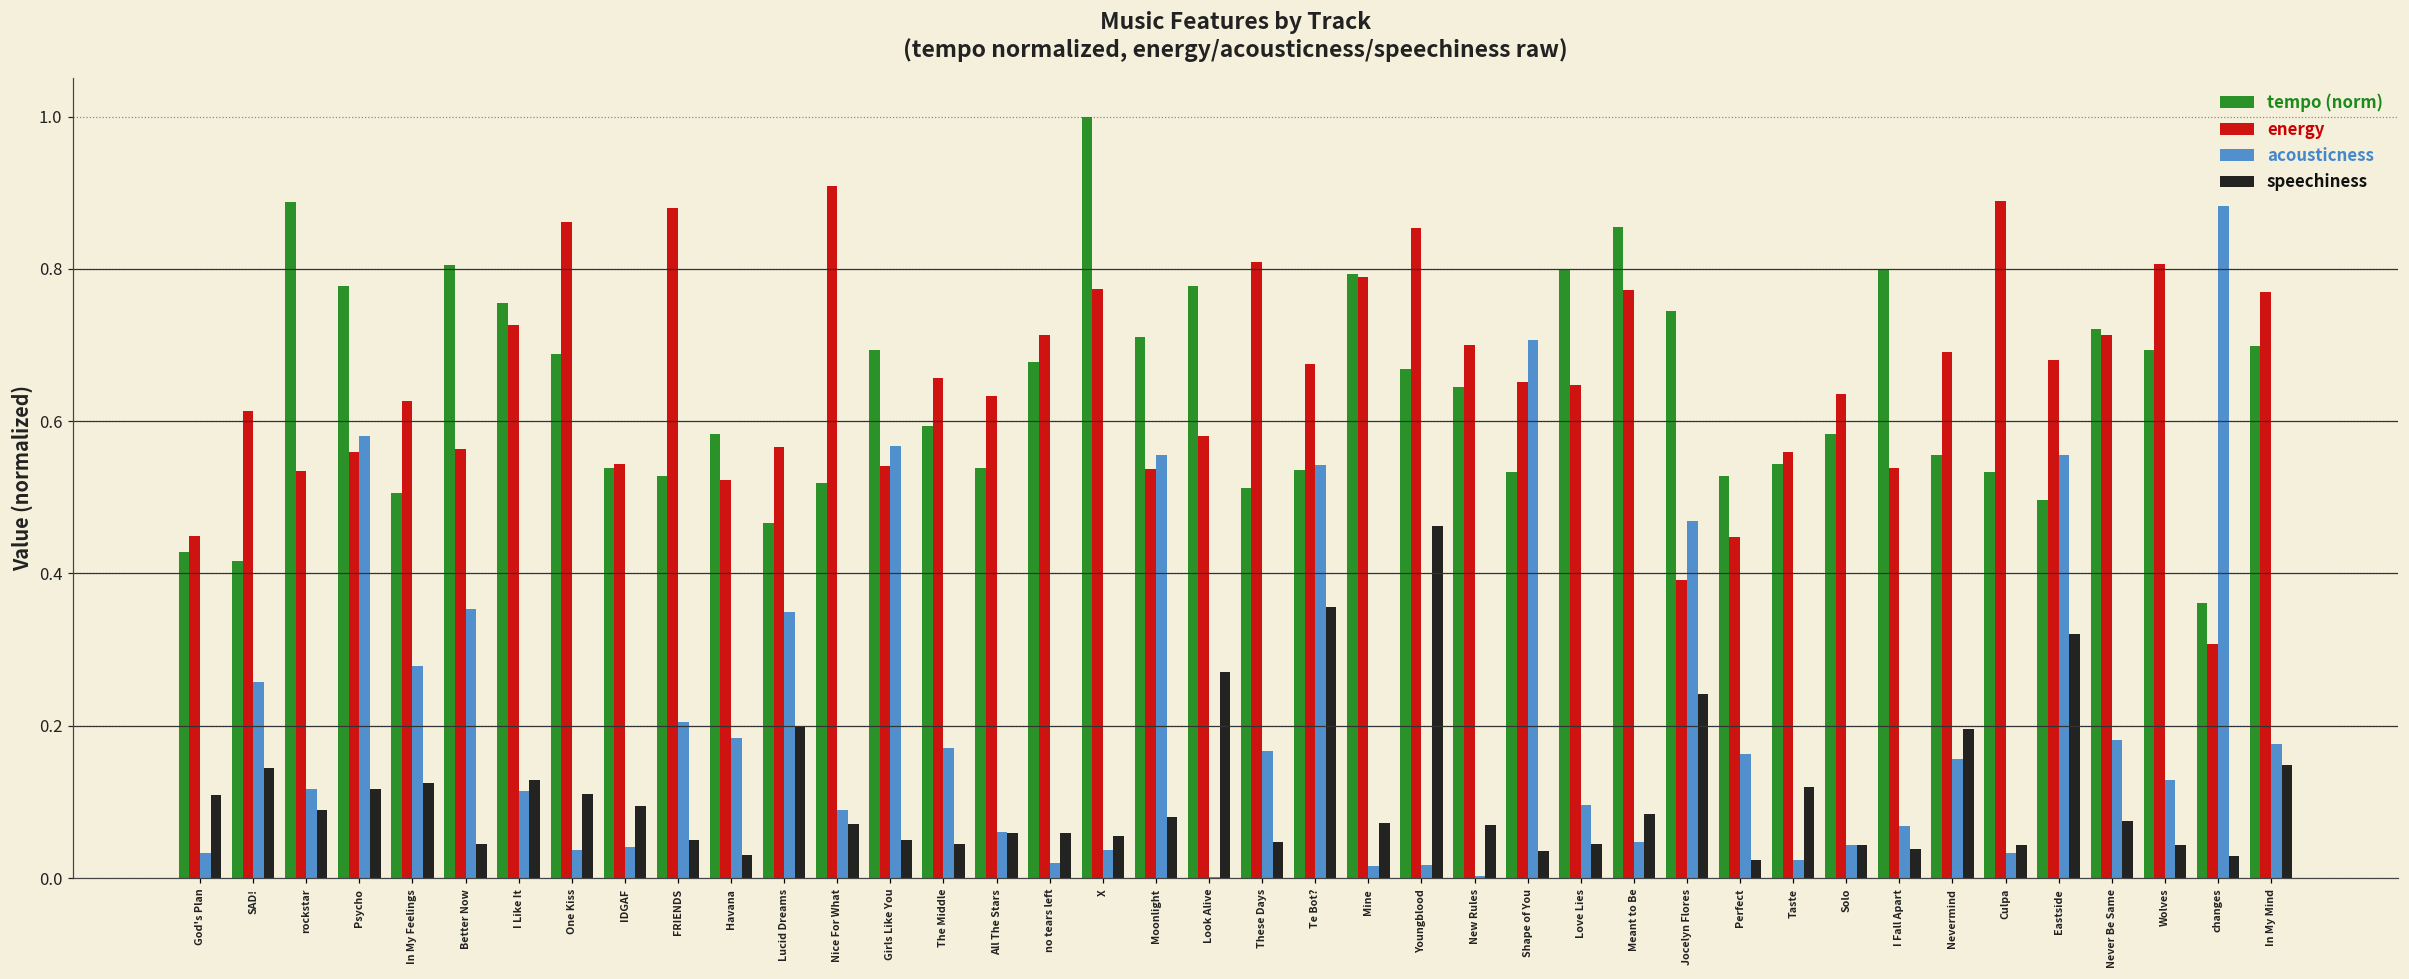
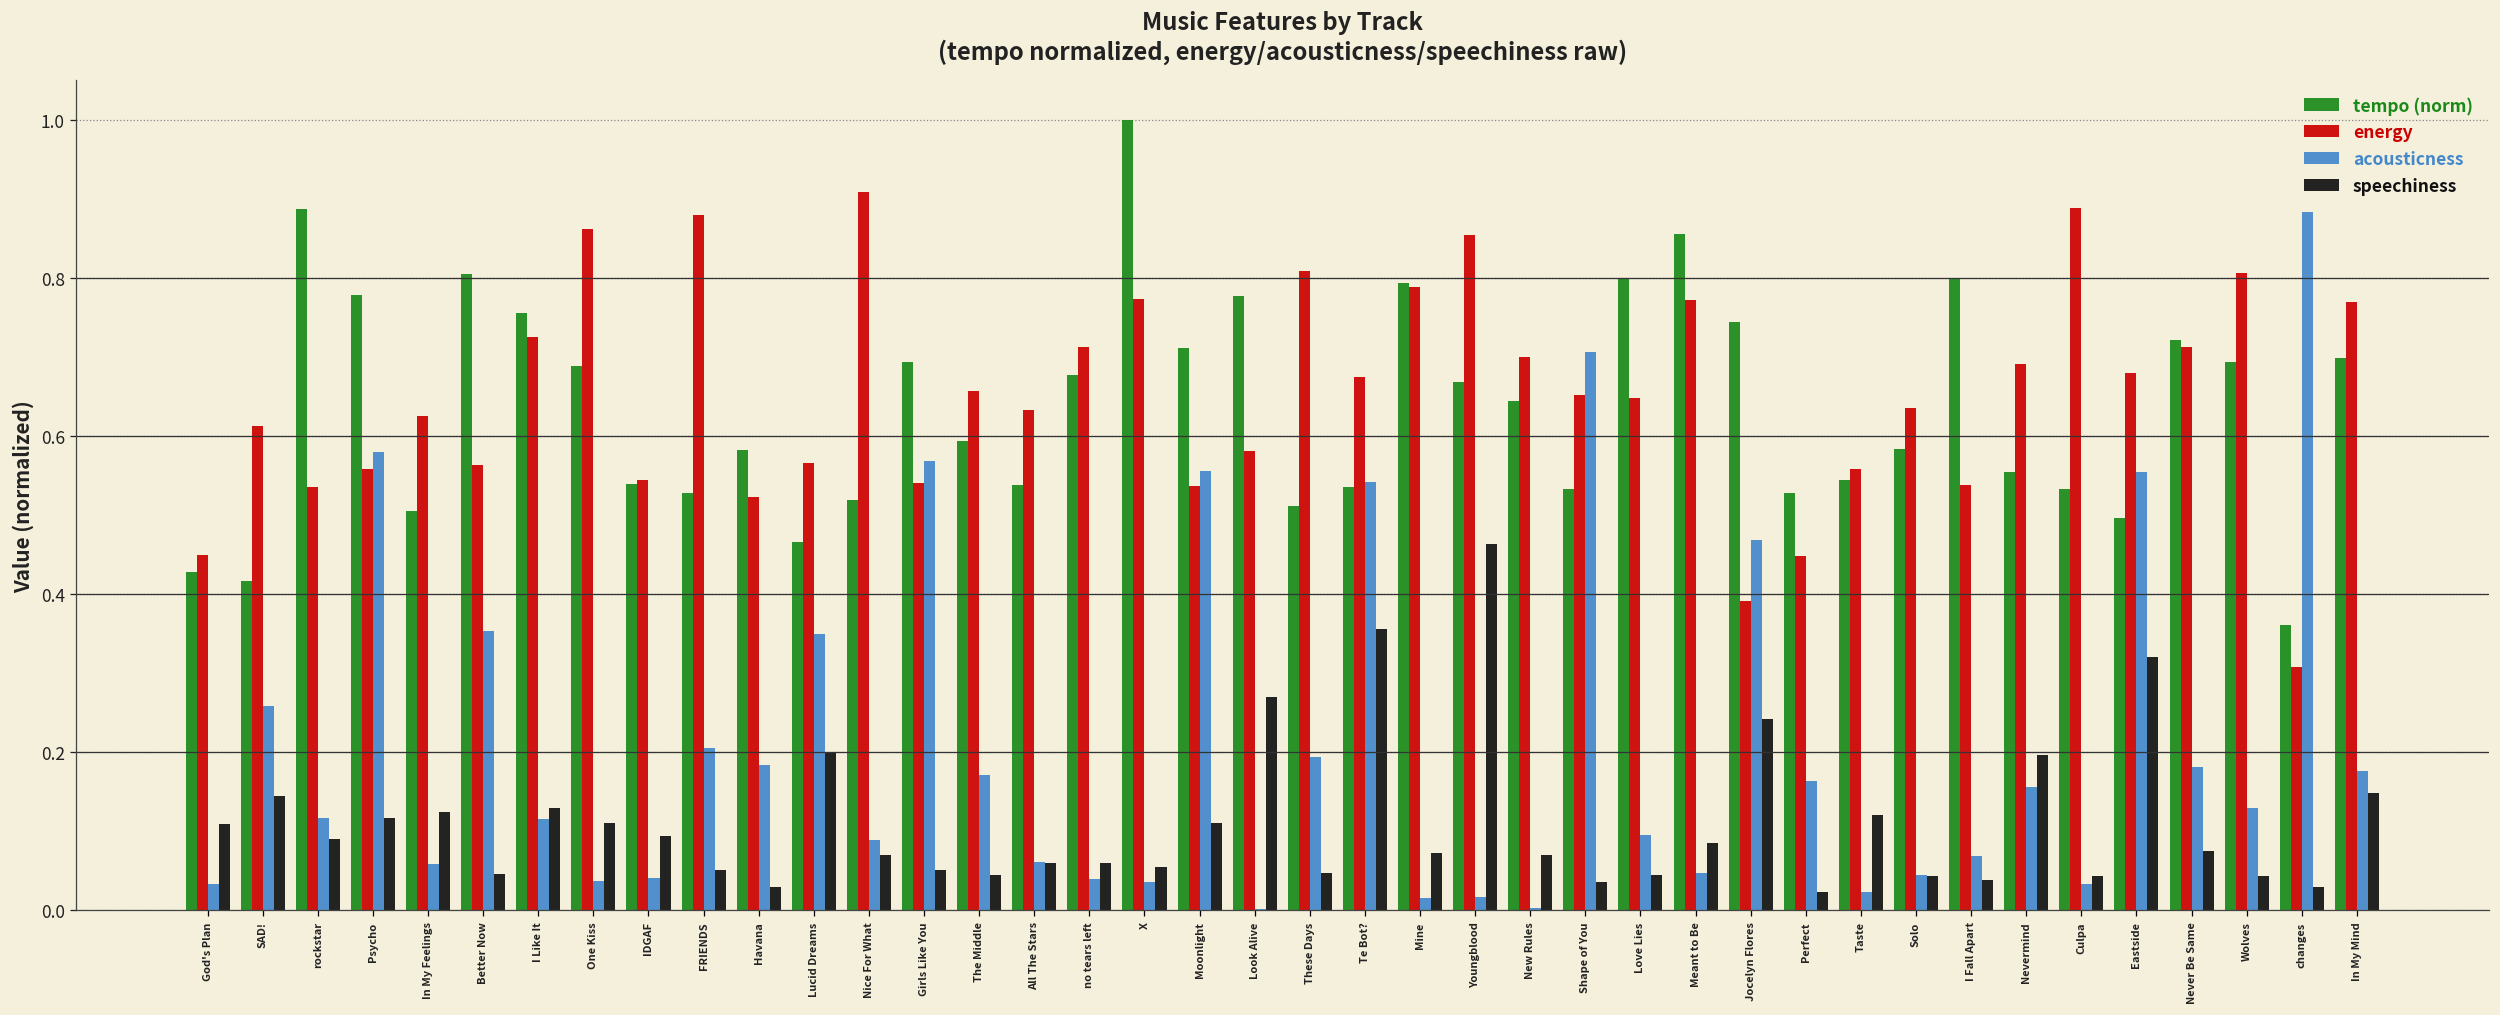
acousticness, In My Feelings: 0.28 -> 0.06
acousticness, no tears left: 0.02 -> 0.04
speechiness, Moonlight: 0.08 -> 0.11
acousticness, These Days: 0.17 -> 0.19
